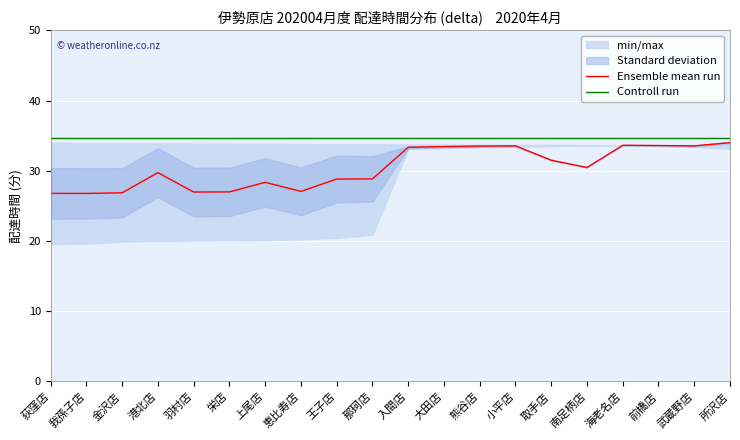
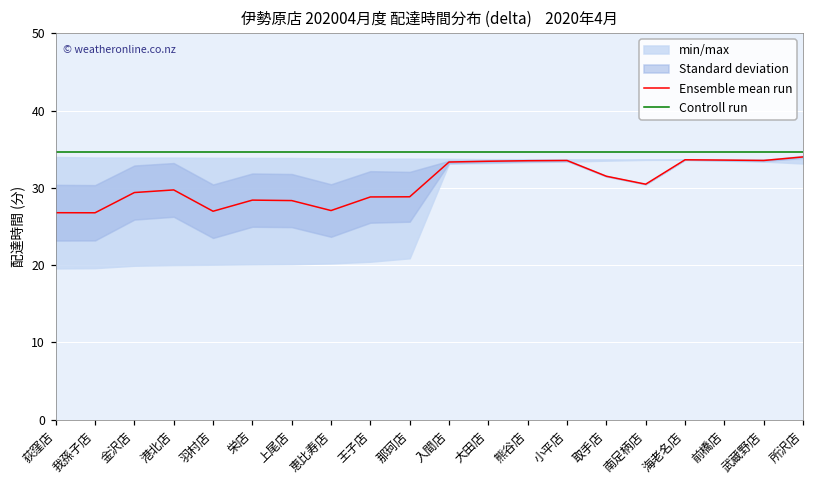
Ensemble mean run, 金沢店: 27 -> 29
Ensemble mean run, 栄店: 27 -> 28
